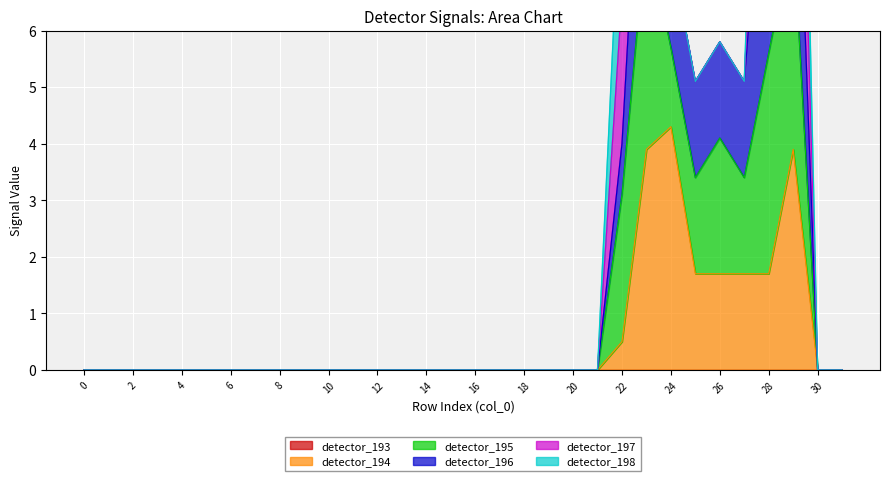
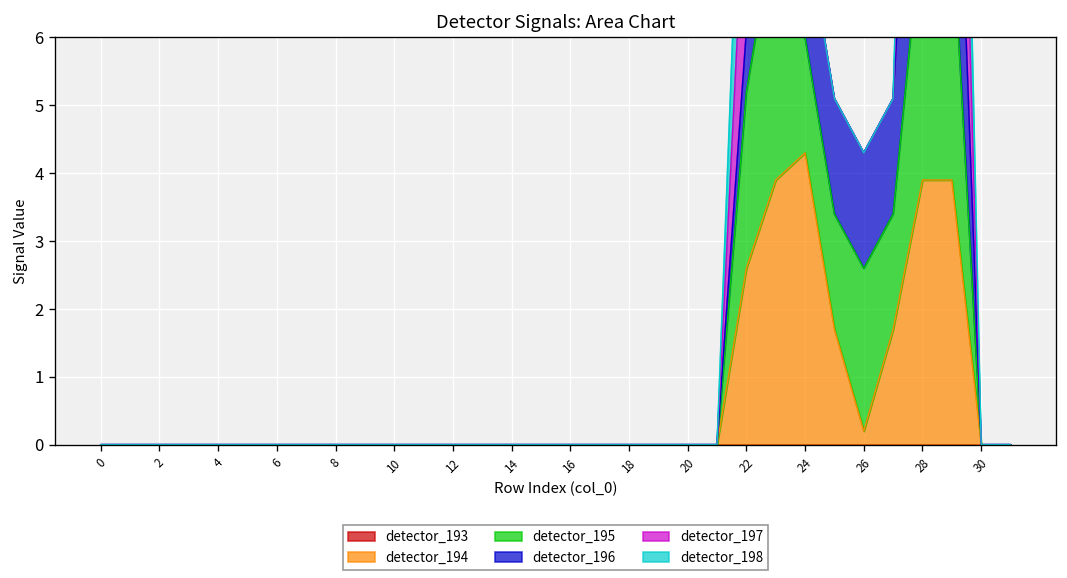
detector_194, 22: 0.5 -> 2.6
detector_195, 24: 1.4 -> 1.7
detector_194, 26: 1.7 -> 0.2
detector_194, 28: 1.7 -> 3.9
